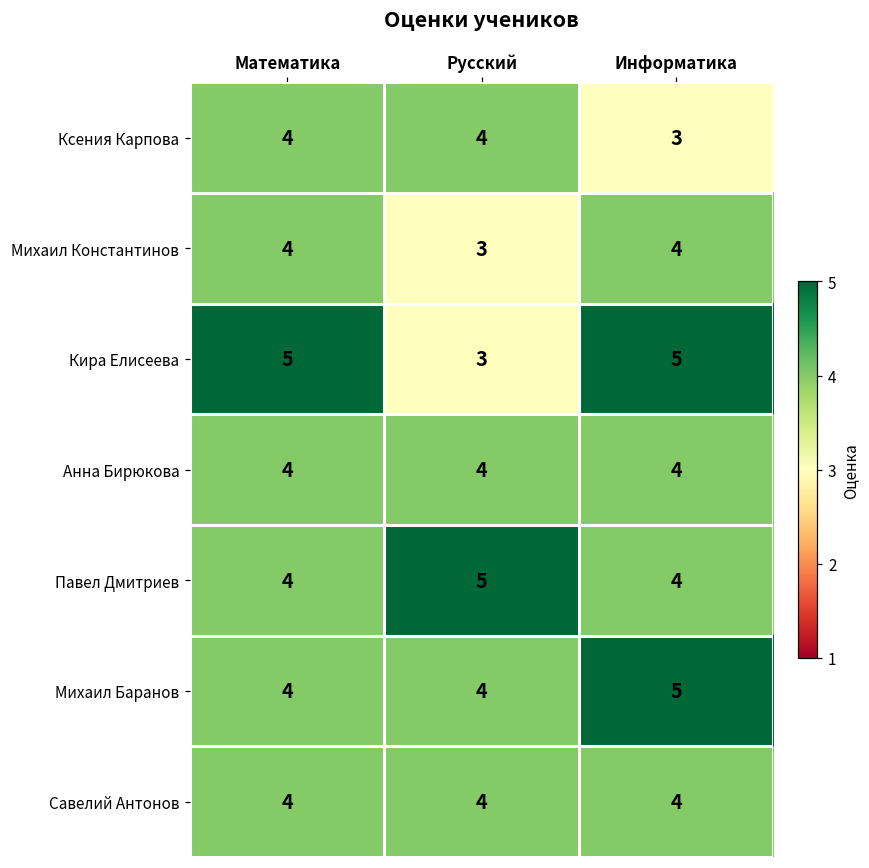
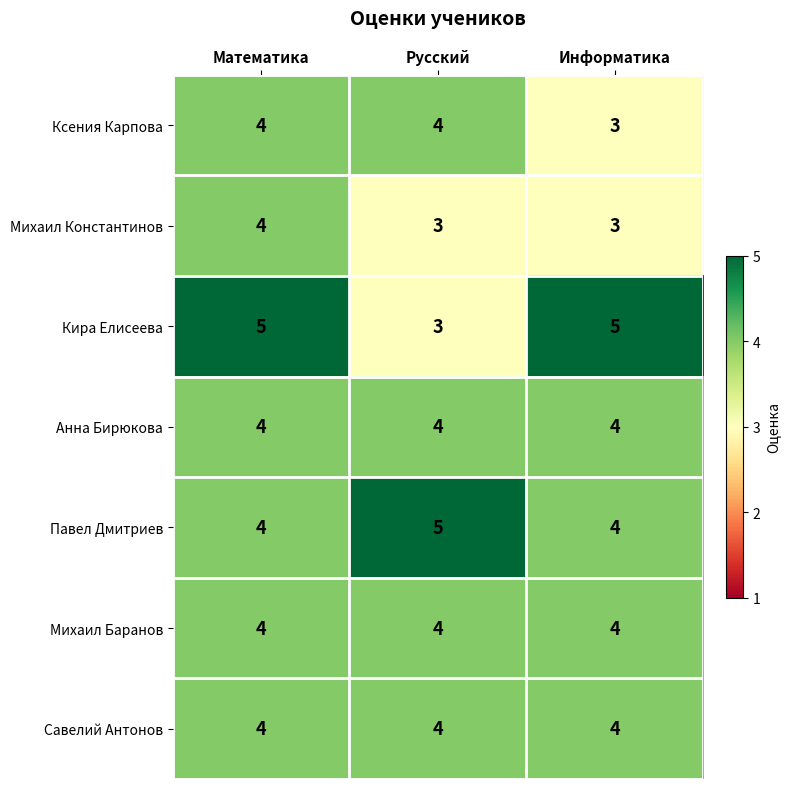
Михаил Константинов, Информатика: 4 -> 3
Михаил Баранов, Информатика: 5 -> 4
